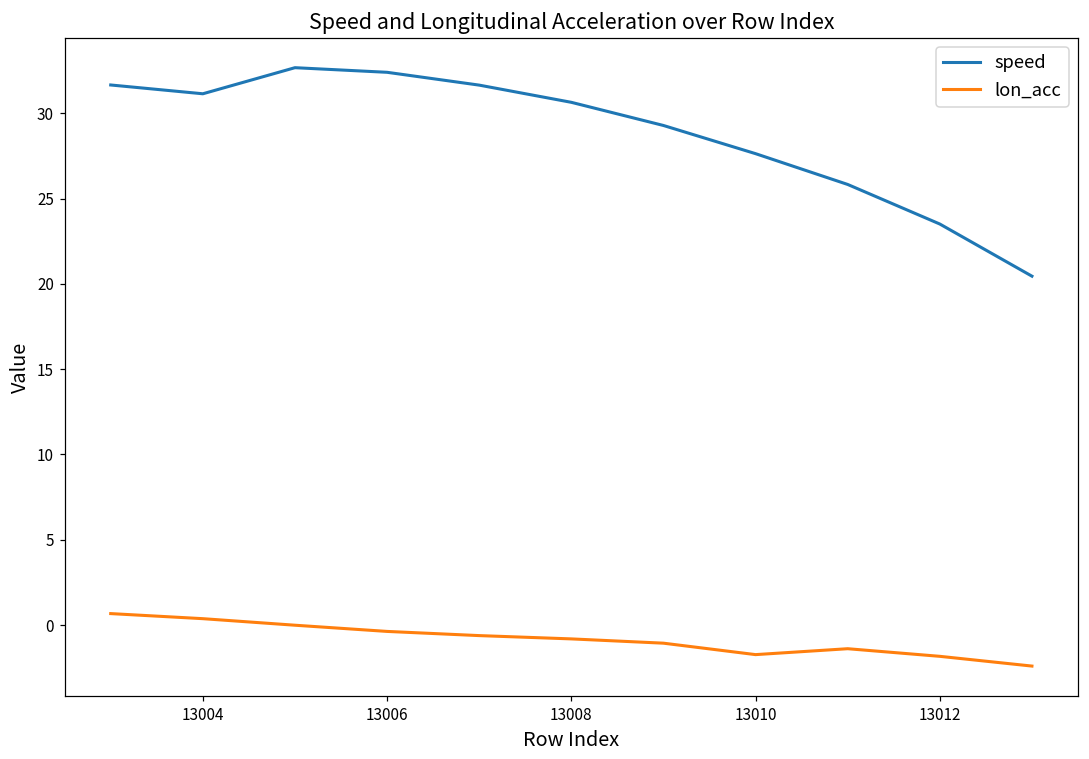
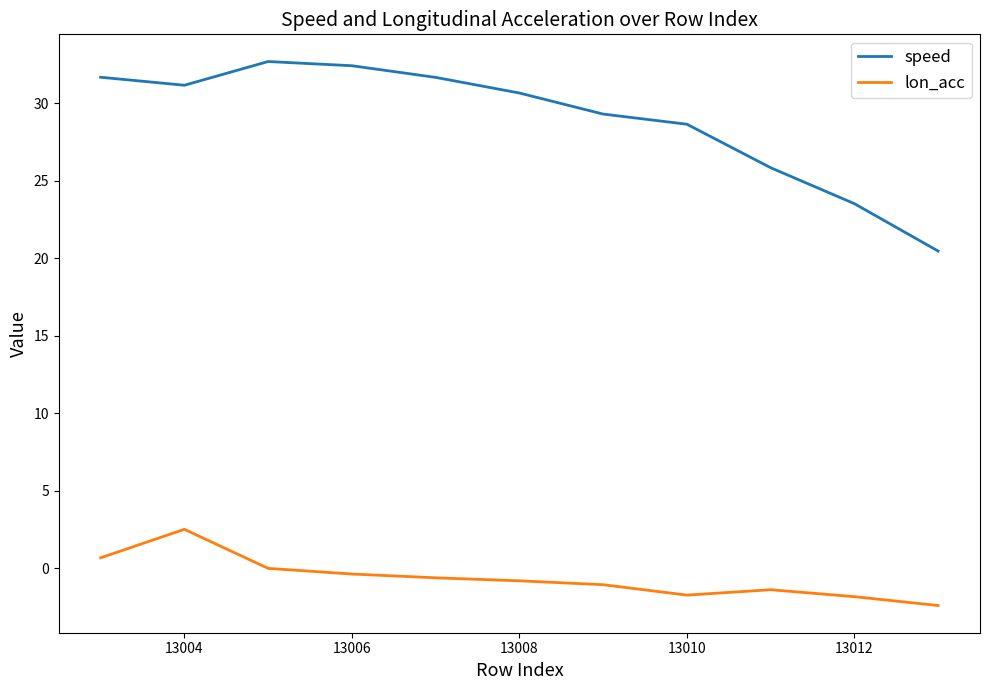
lon_acc, 13004: 0.4 -> 2.5
speed, 13010: 27.6 -> 28.6
